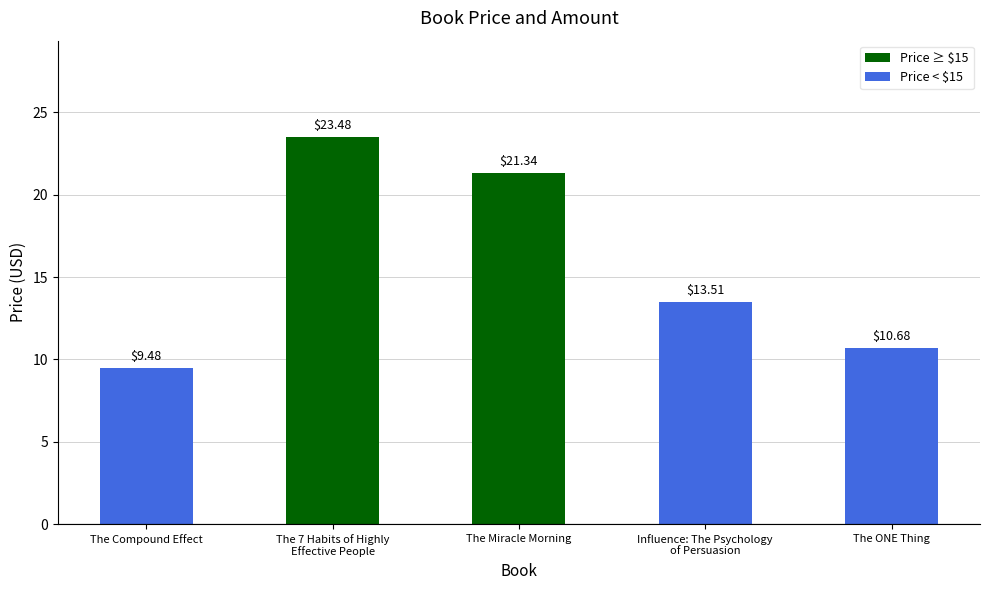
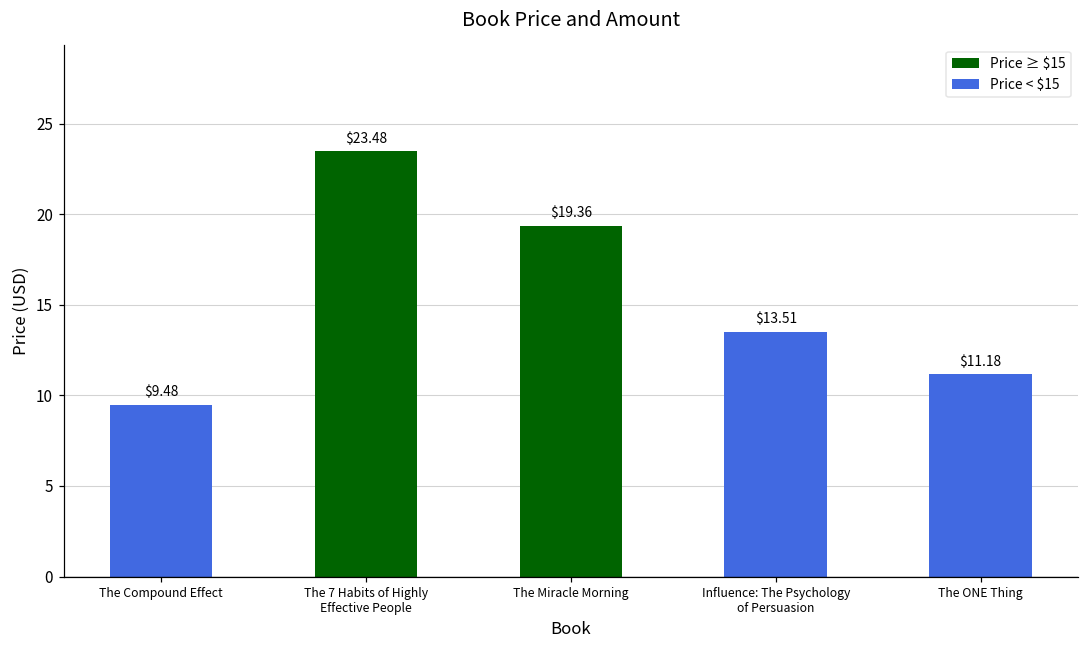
The Miracle Morning: $21.34 -> $19.36
The ONE Thing: $10.68 -> $11.18
